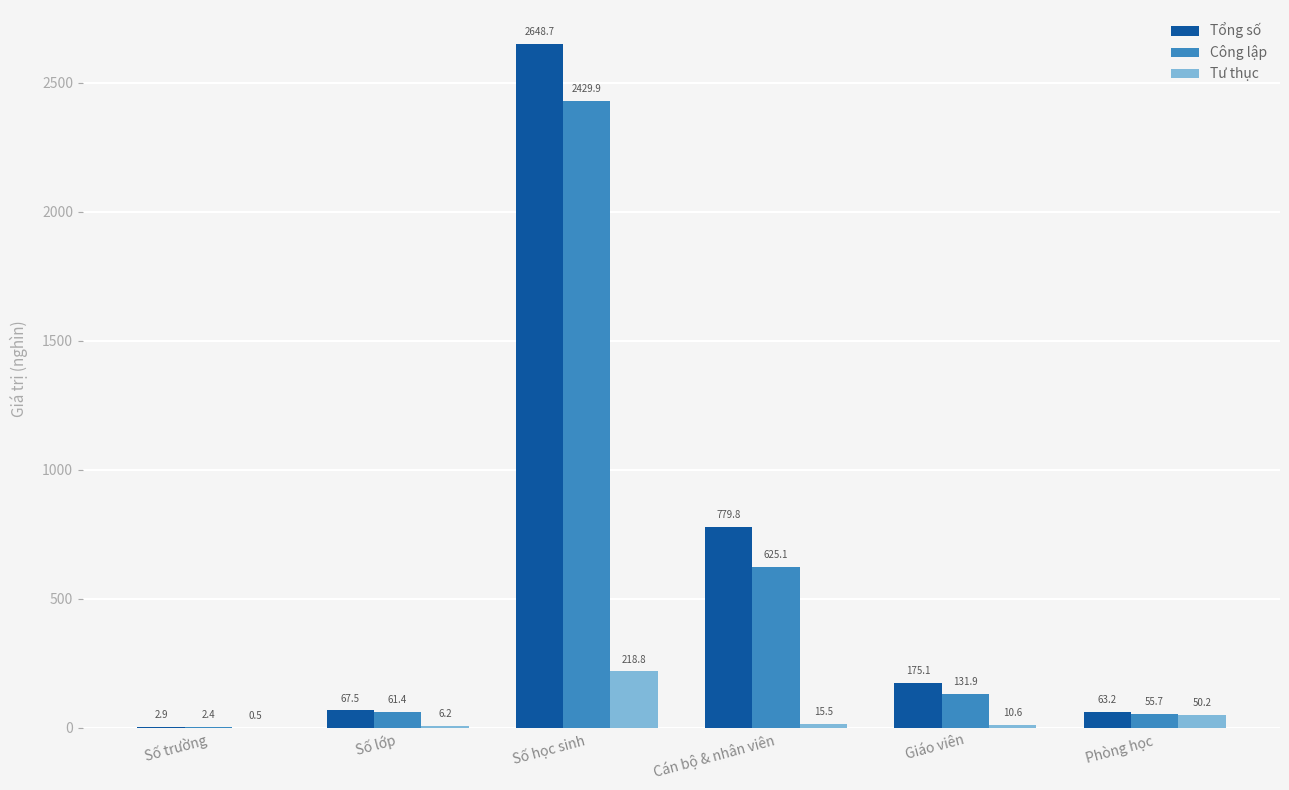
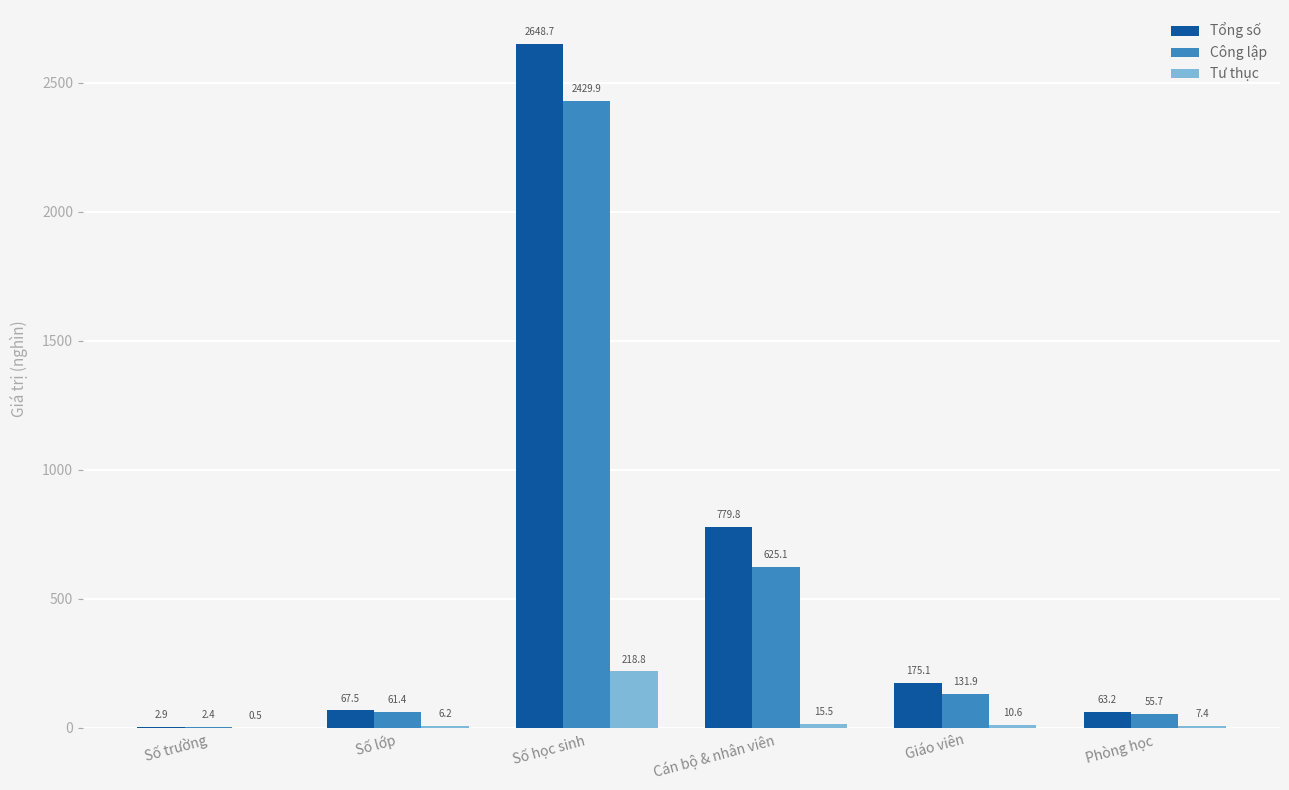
Tư thục, Phòng học: 50.2 -> 7.4
